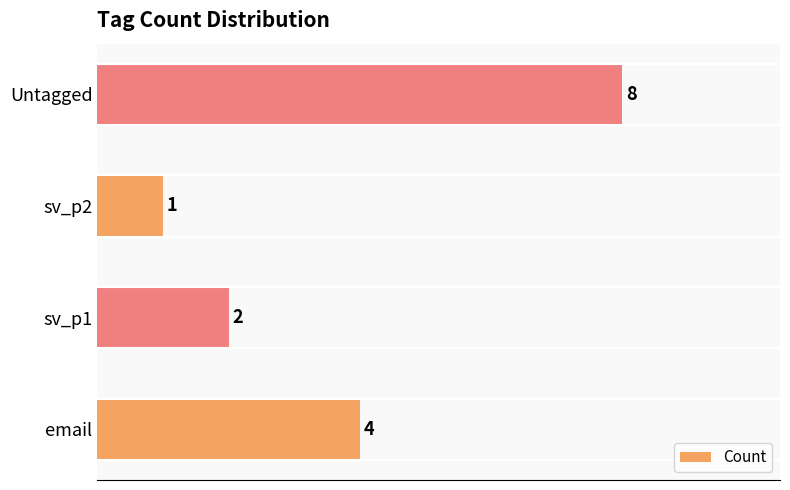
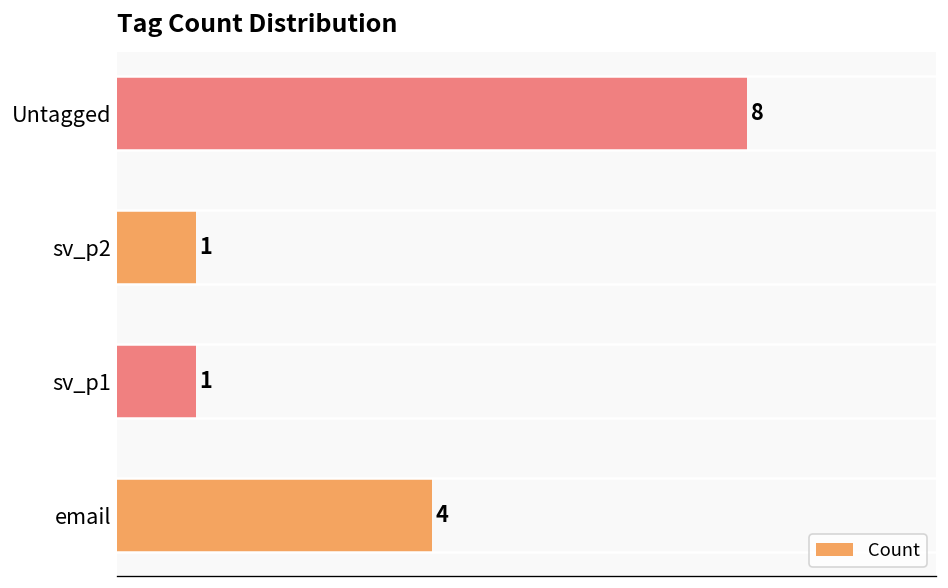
sv_p1: 2 -> 1
